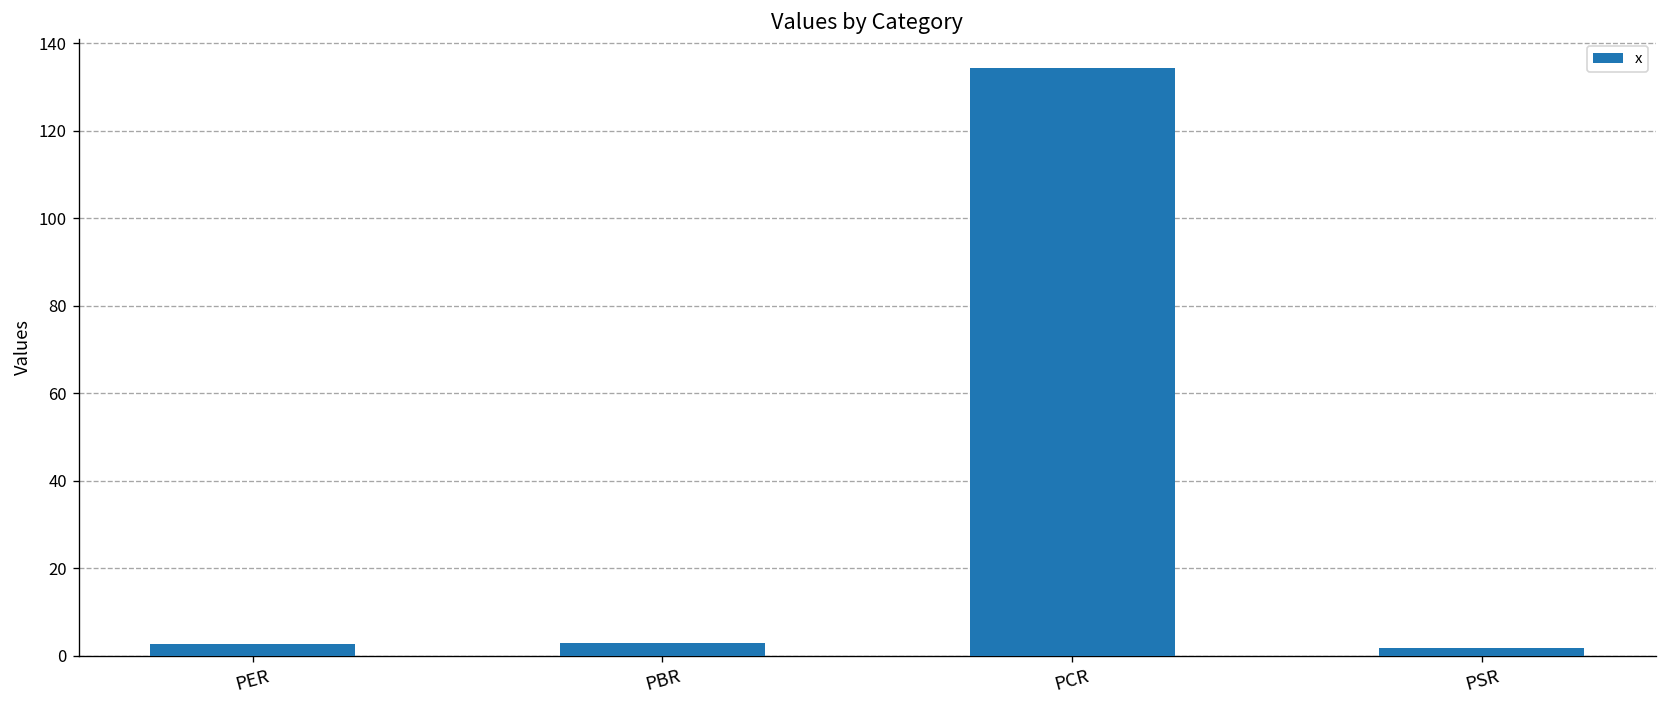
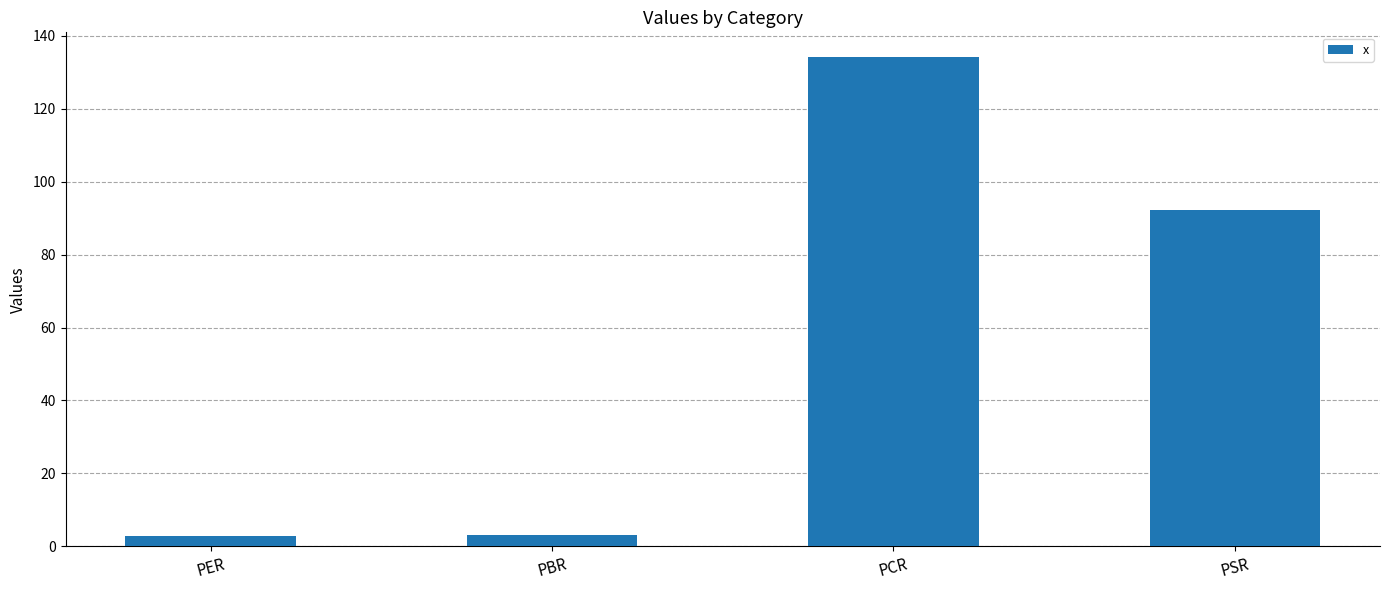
PSR: 2 -> 92
